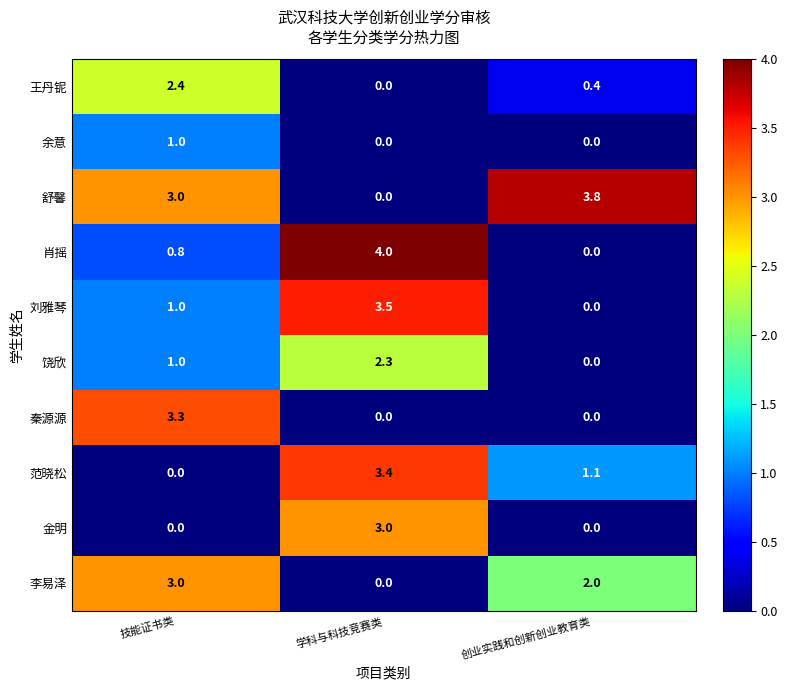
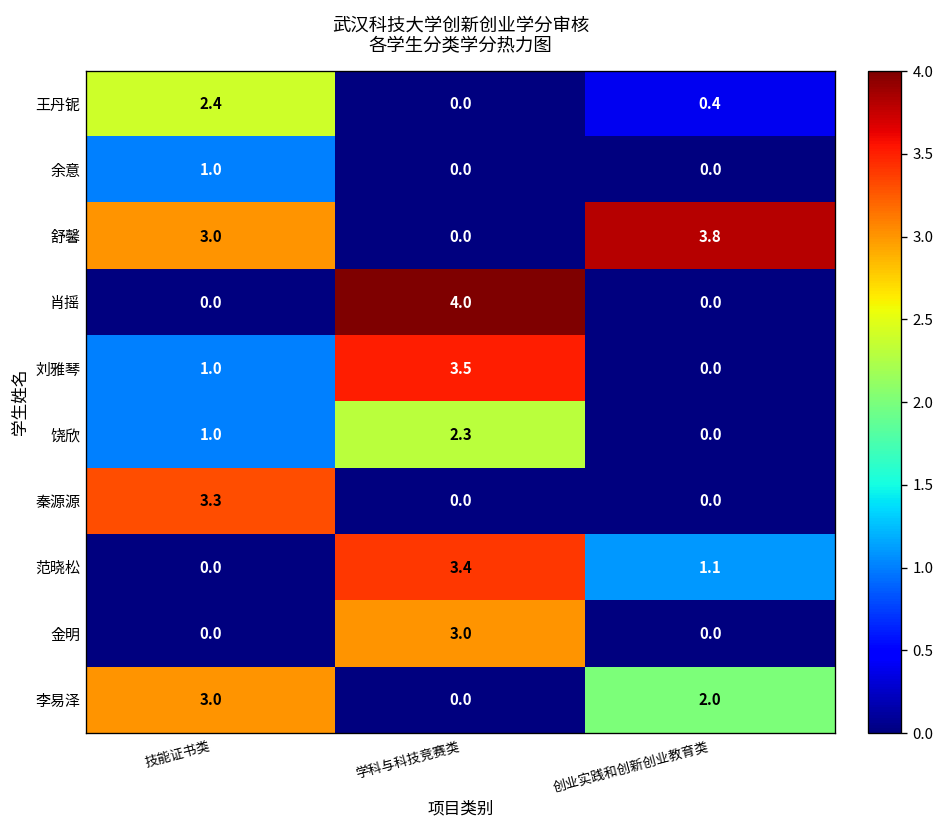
肖摇, 技能证书类: 0.8 -> 0.0
